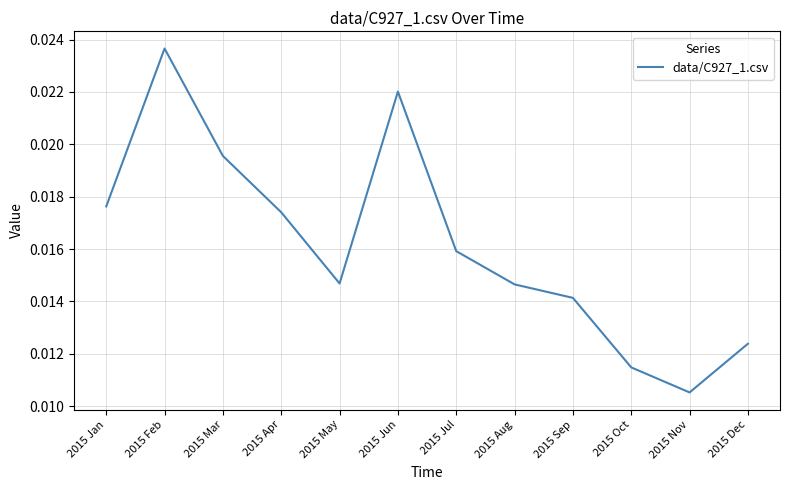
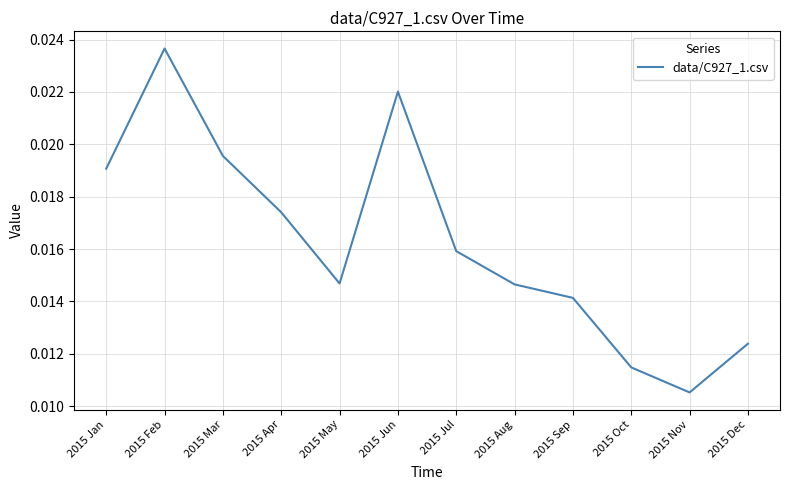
2015 Jan: 0.0176 -> 0.0191
